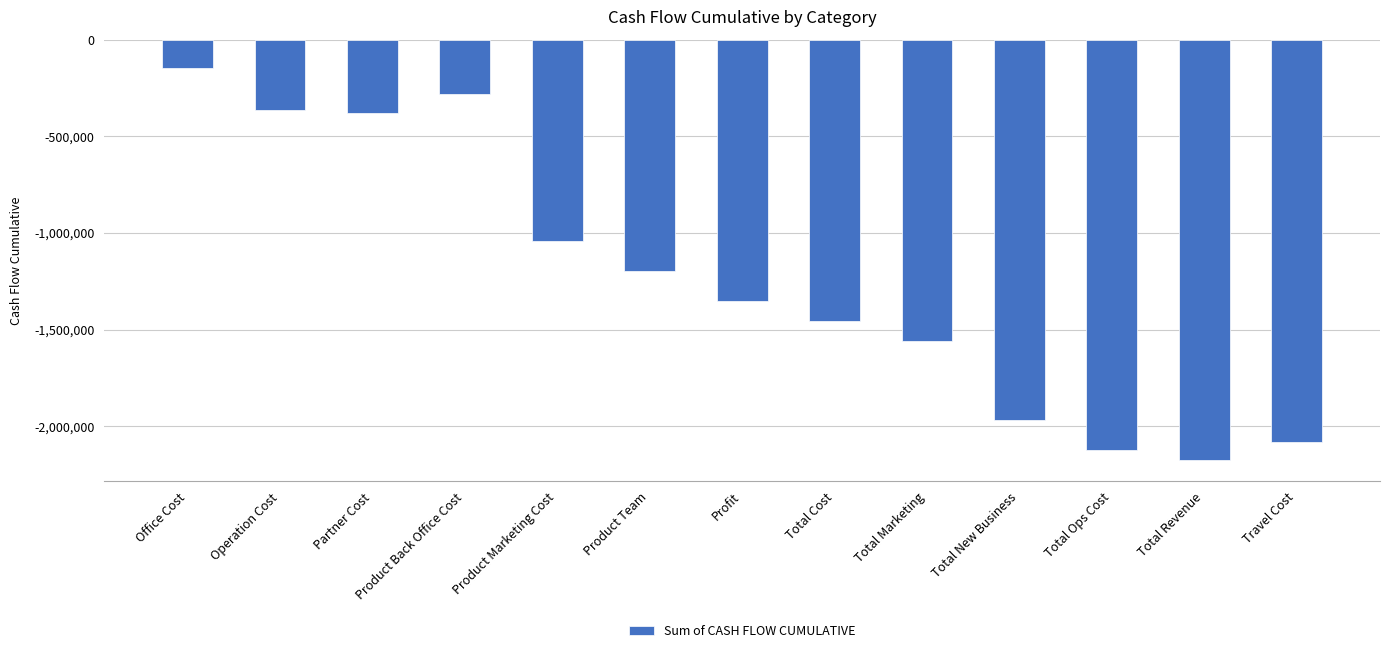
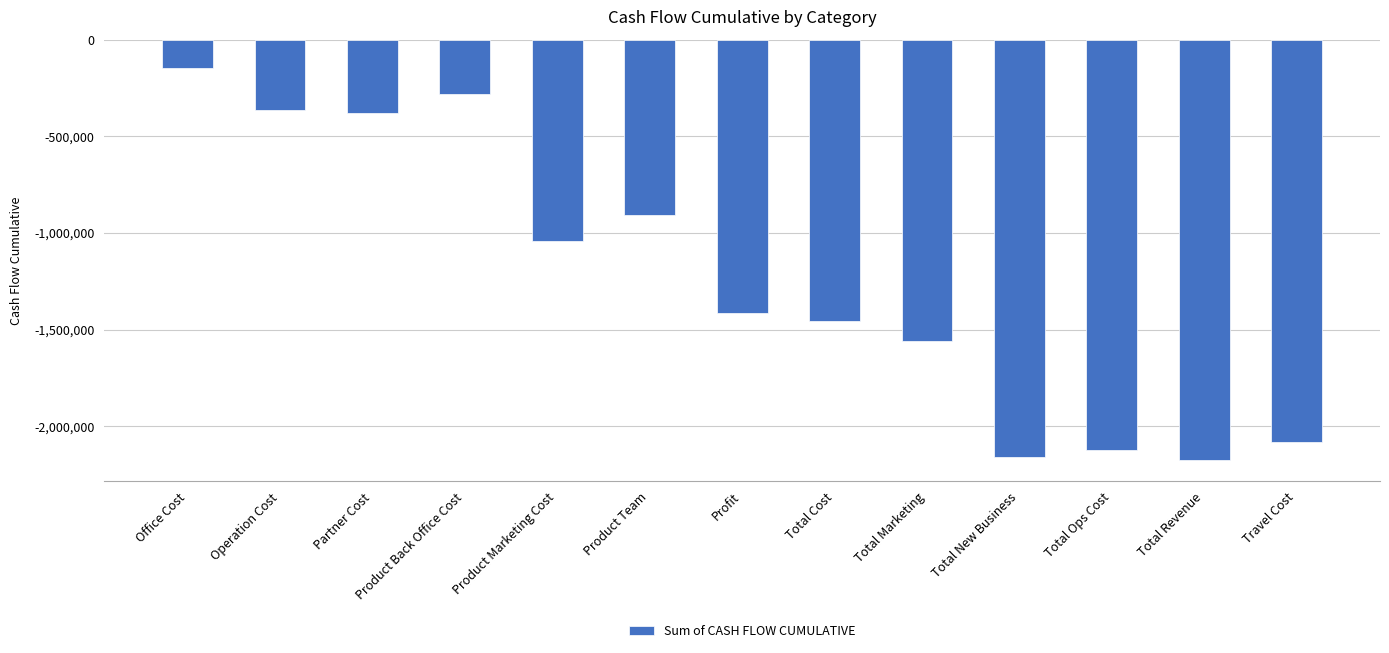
Product Team: -1,200,000 -> -910,000
Profit: -1,350,000 -> -1,420,000
Total New Business: -1,970,000 -> -2,160,000
